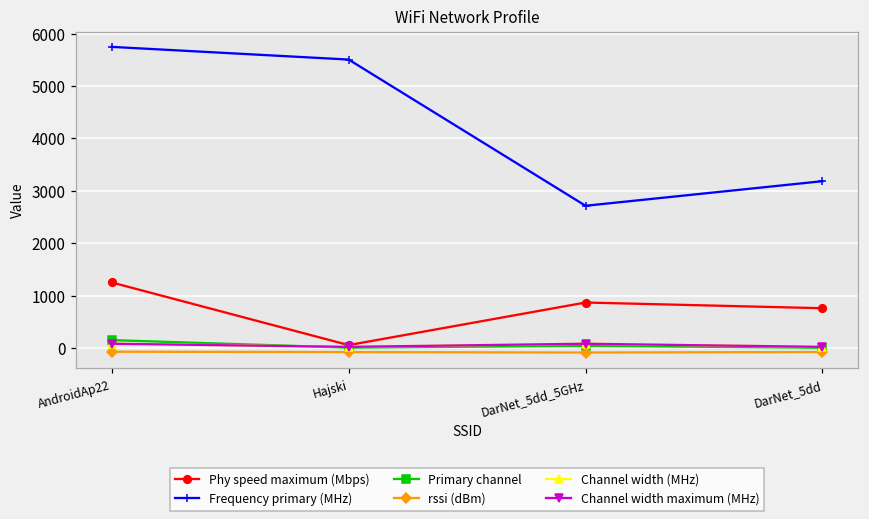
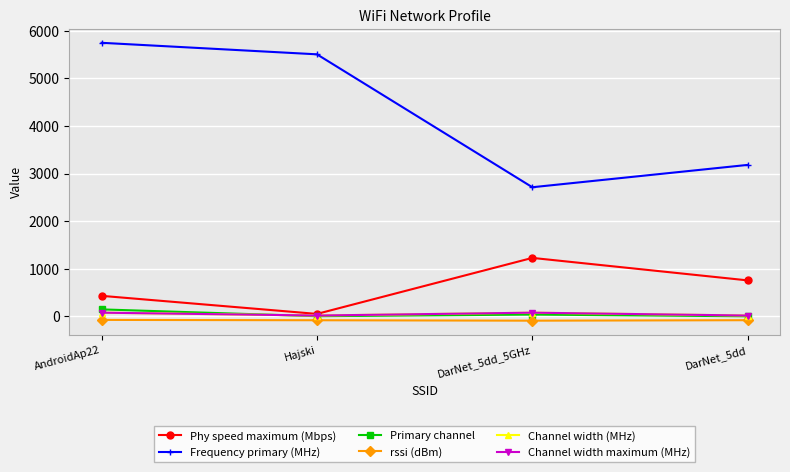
Phy speed maximum (Mbps), AndroidAp22: 1200 -> 400
Phy speed maximum (Mbps), DarNet_5dd_5GHz: 900 -> 1200
